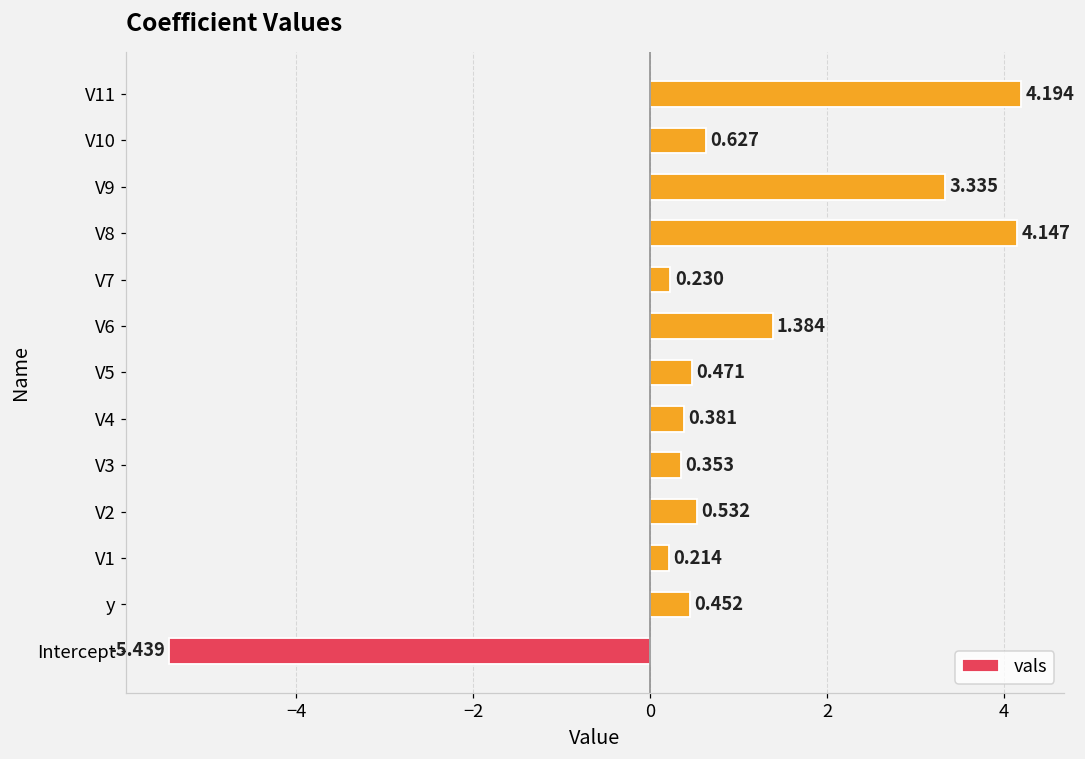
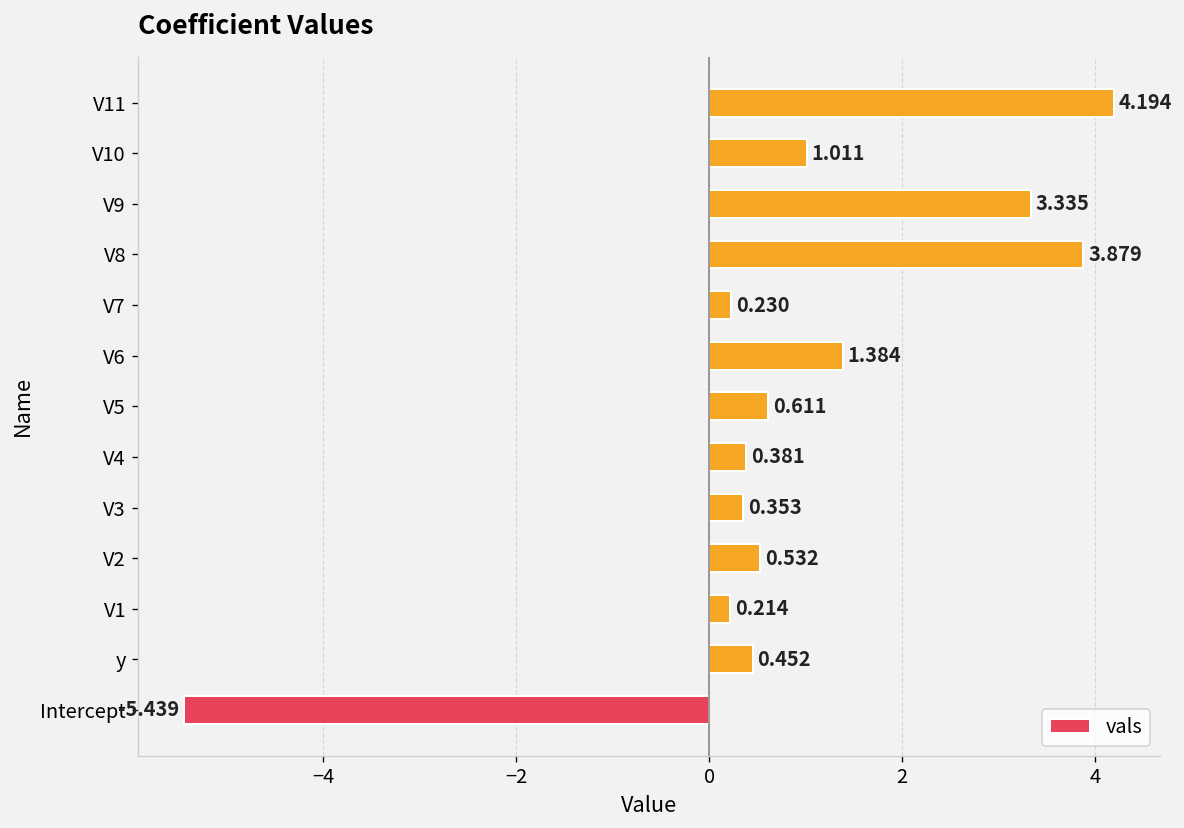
V10: 0.627 -> 1.011
V8: 4.147 -> 3.879
V5: 0.471 -> 0.611
